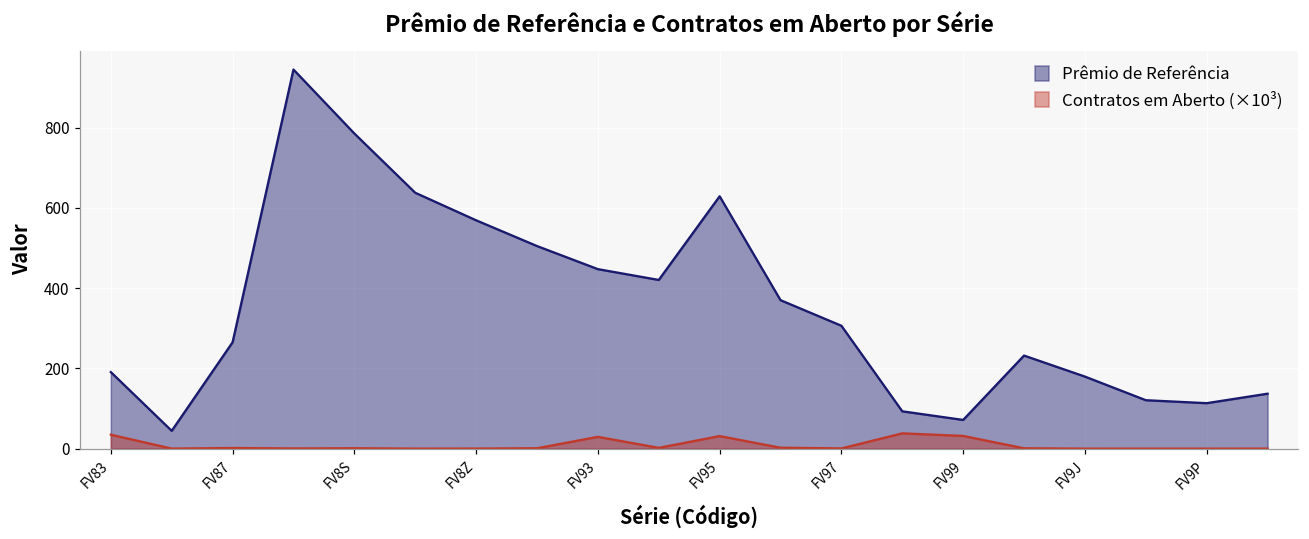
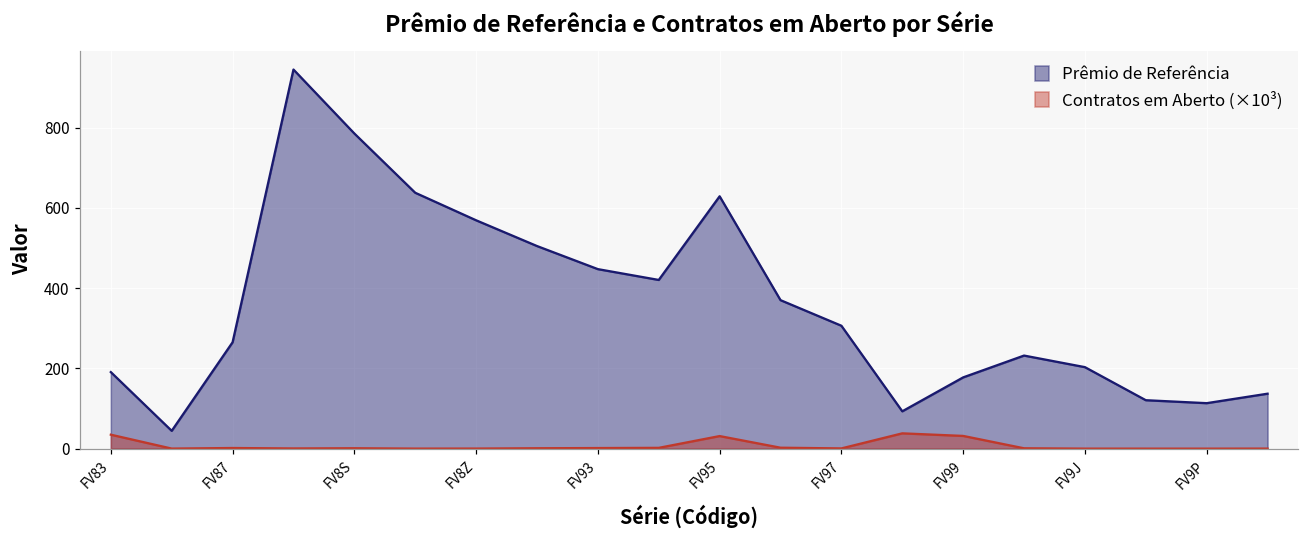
Contratos em Aberto (×10³), FV93: 30 -> 0
Prêmio de Referência, FV99: 70 -> 180
Prêmio de Referência, FV9J: 180 -> 200
